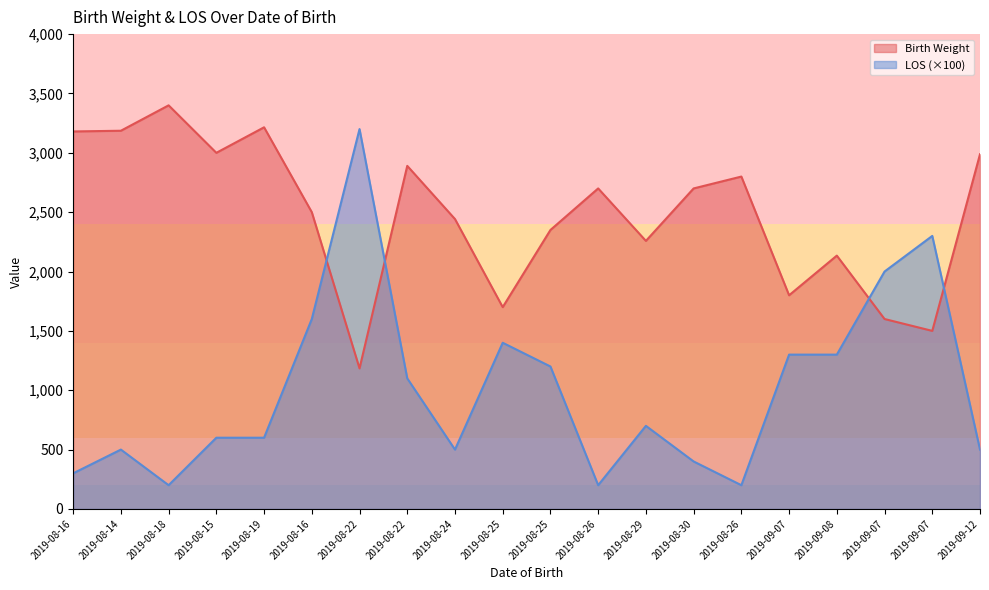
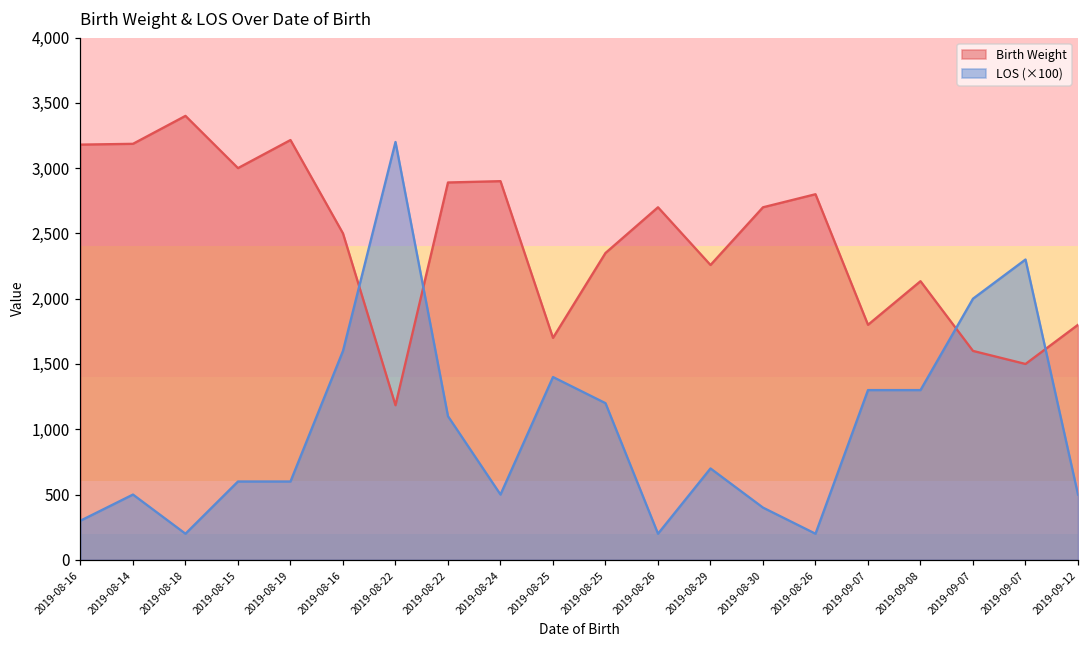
Birth Weight, 2019-08-24: 2,440 -> 2,900
Birth Weight, 2019-09-12: 2,990 -> 1,800
